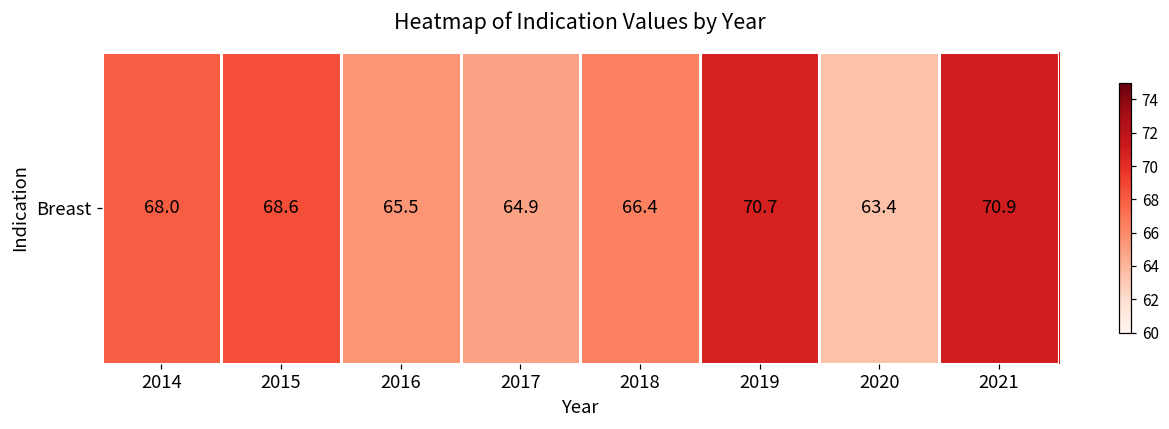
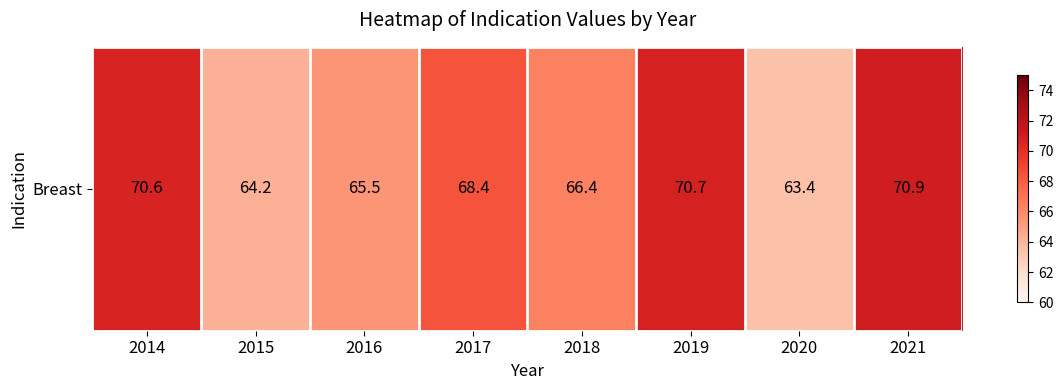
Breast, 2014: 68.0 -> 70.6
Breast, 2015: 68.6 -> 64.2
Breast, 2017: 64.9 -> 68.4
